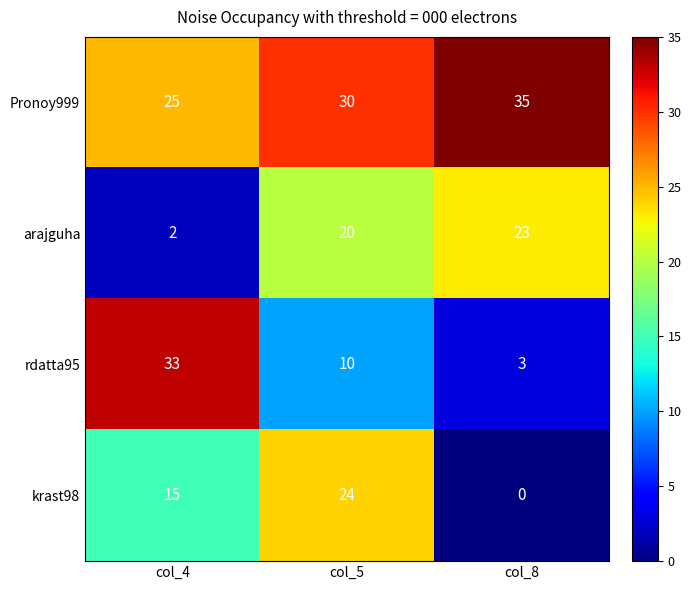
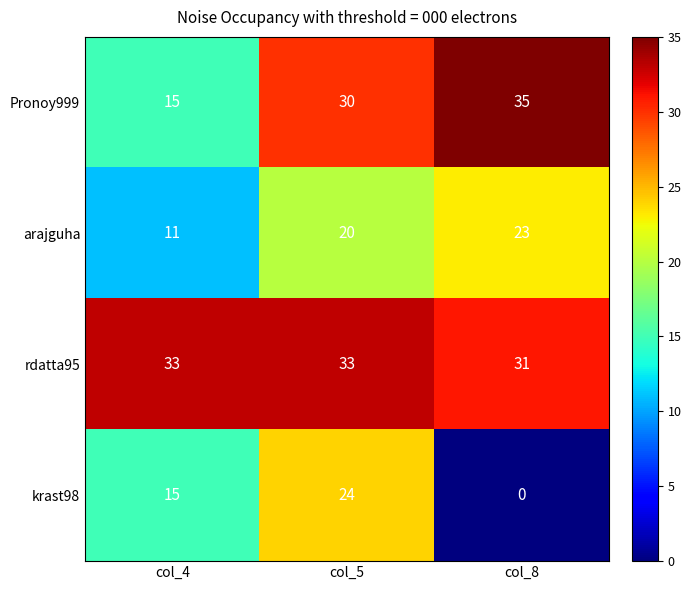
Pronoy999, col_4: 25 -> 15
arajguha, col_4: 2 -> 11
rdatta95, col_5: 10 -> 33
rdatta95, col_8: 3 -> 31
